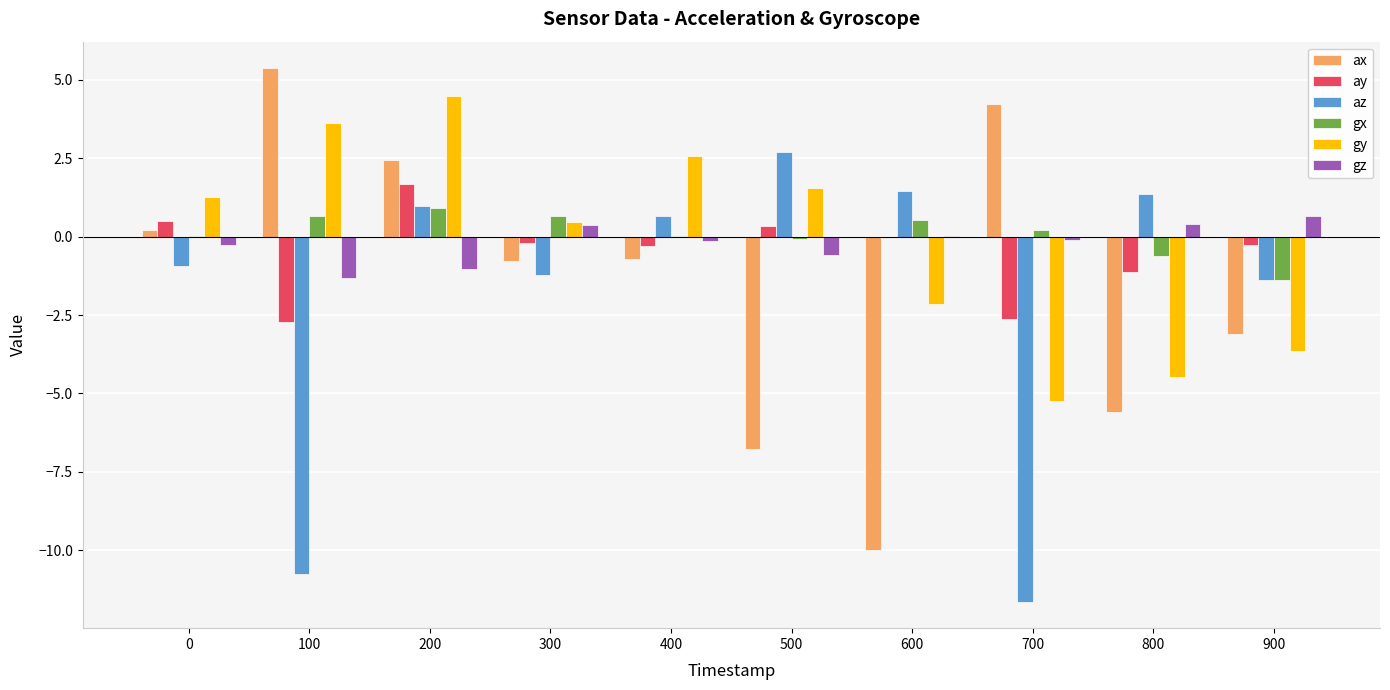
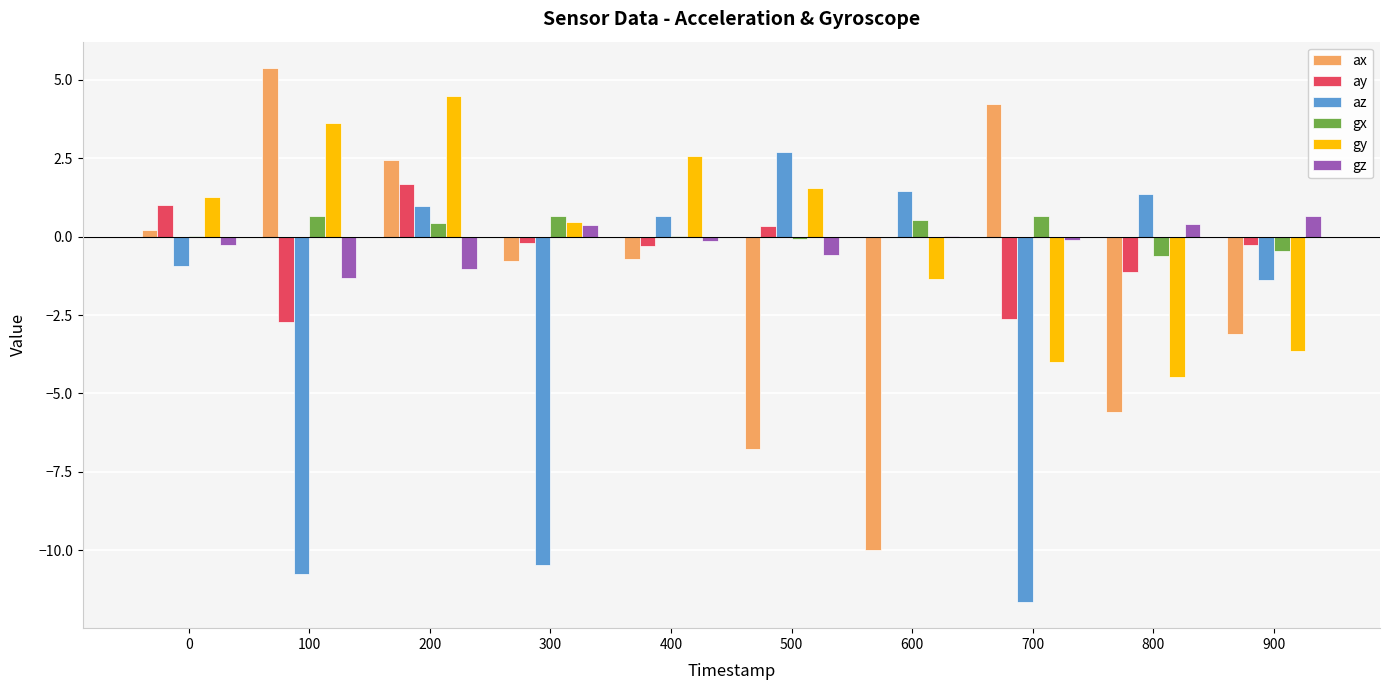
ay, 0: 0.5 -> 1.0
gx, 200: 0.9 -> 0.4
az, 300: -1.2 -> -10.5
gy, 600: -2.2 -> -1.4
gx, 700: 0.2 -> 0.7
gy, 700: -5.2 -> -4.0
gx, 900: -1.4 -> -0.4
